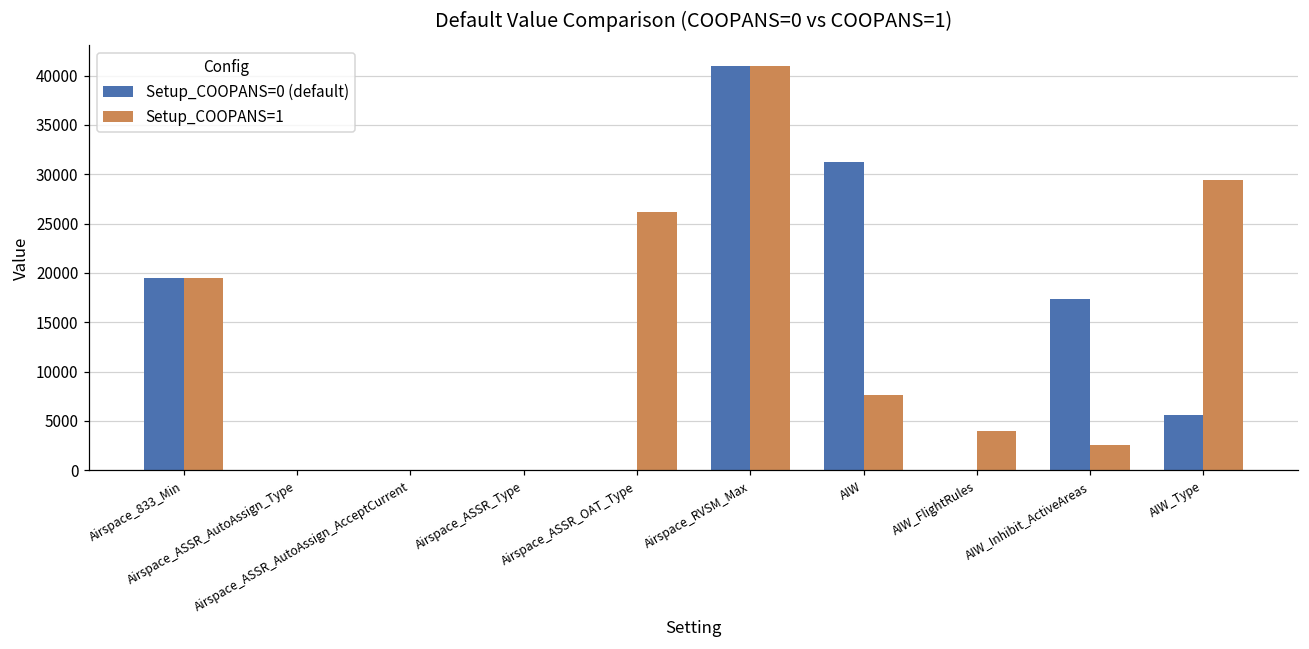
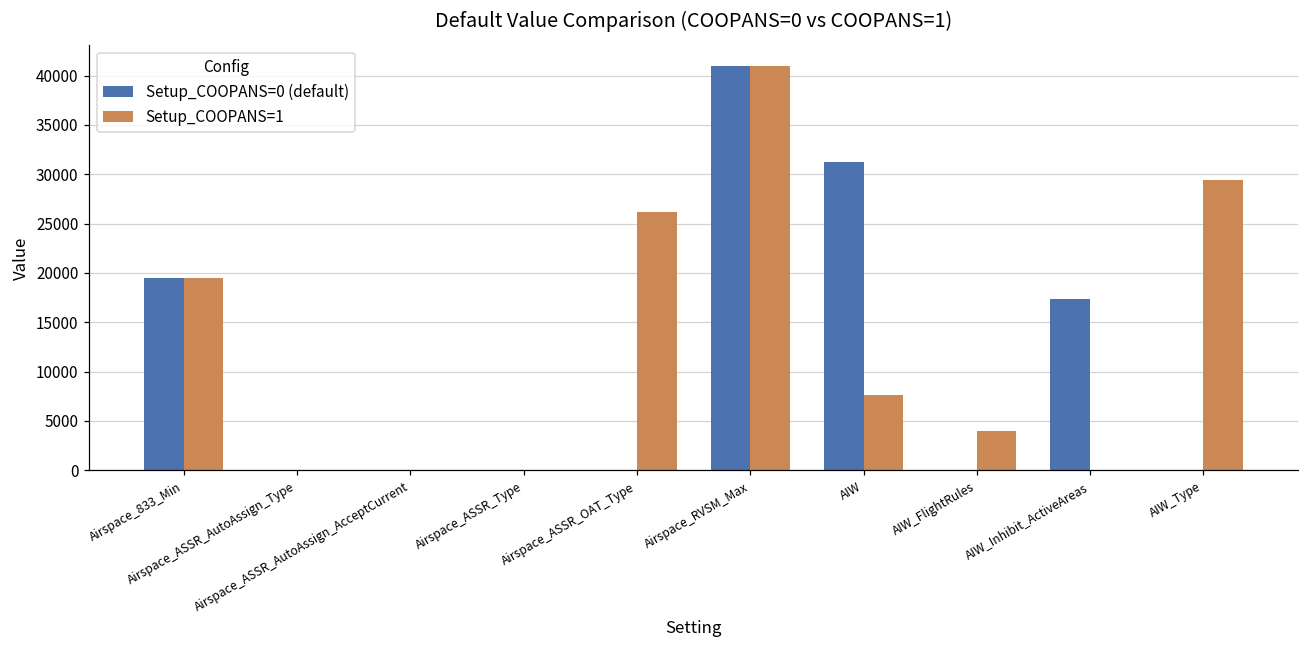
Setup_COOPANS=1, AIW_Inhibit_ActiveAreas: 3000 -> 0
Setup_COOPANS=0 (default), AIW_Type: 6000 -> 0
